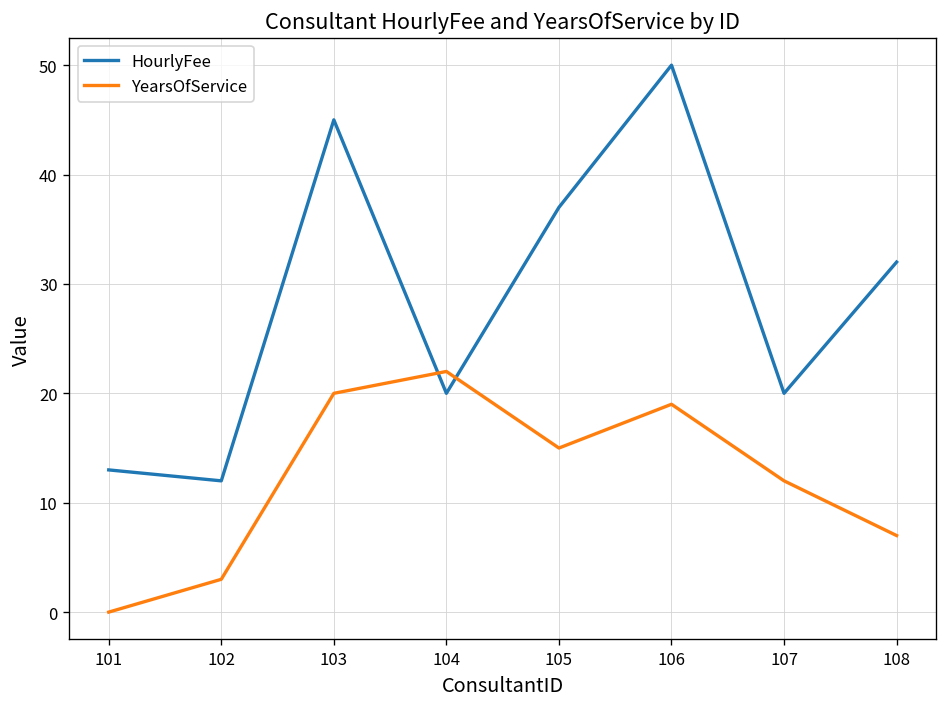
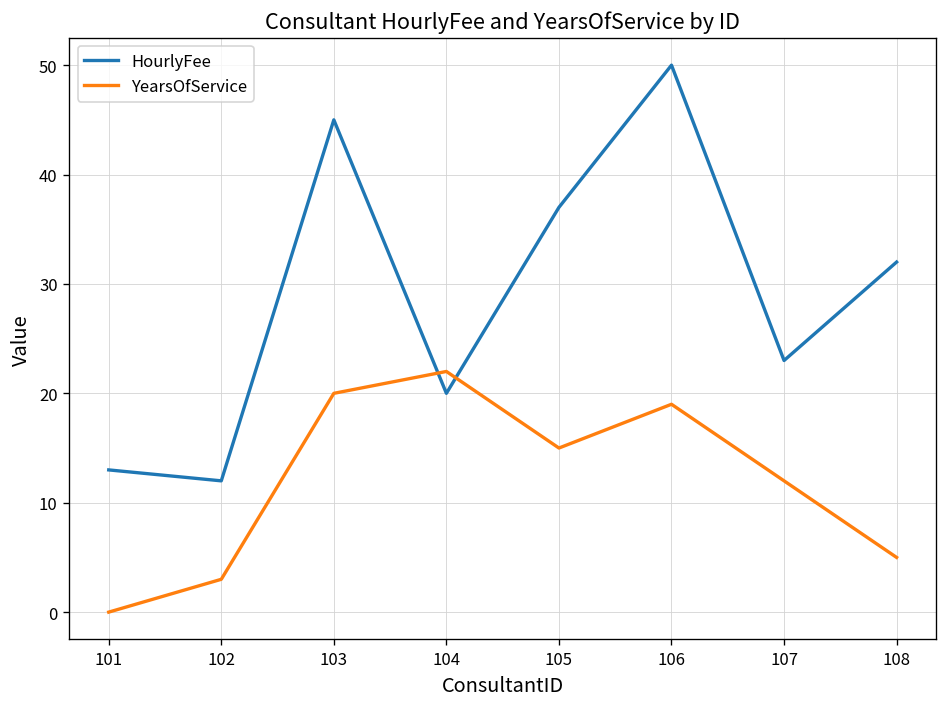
HourlyFee, 107: 20 -> 23
YearsOfService, 108: 7 -> 5
